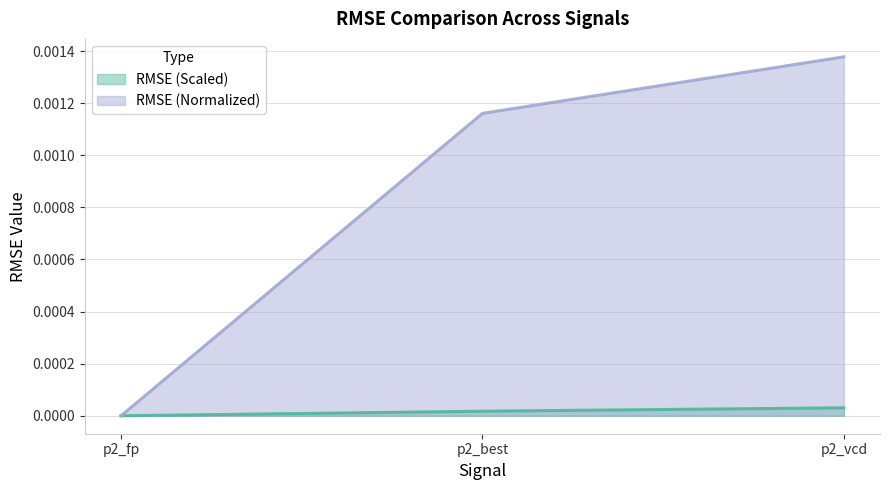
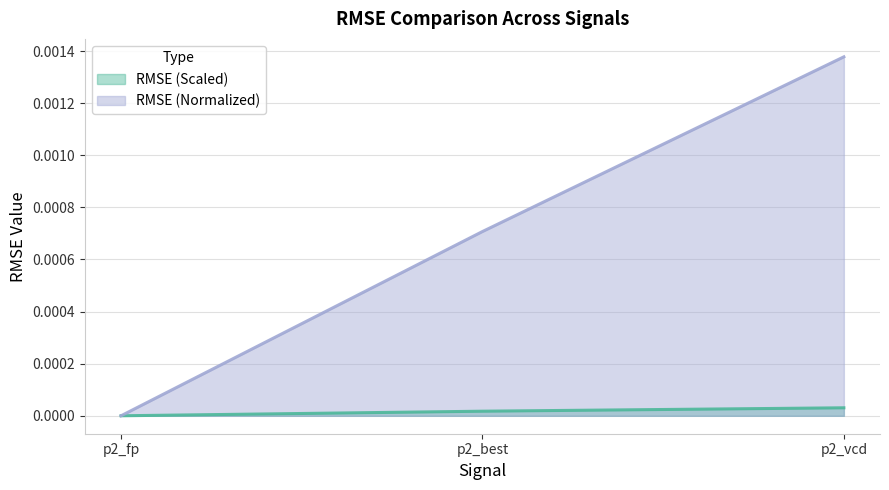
RMSE (Normalized), p2_best: 0.00116 -> 0.00071
